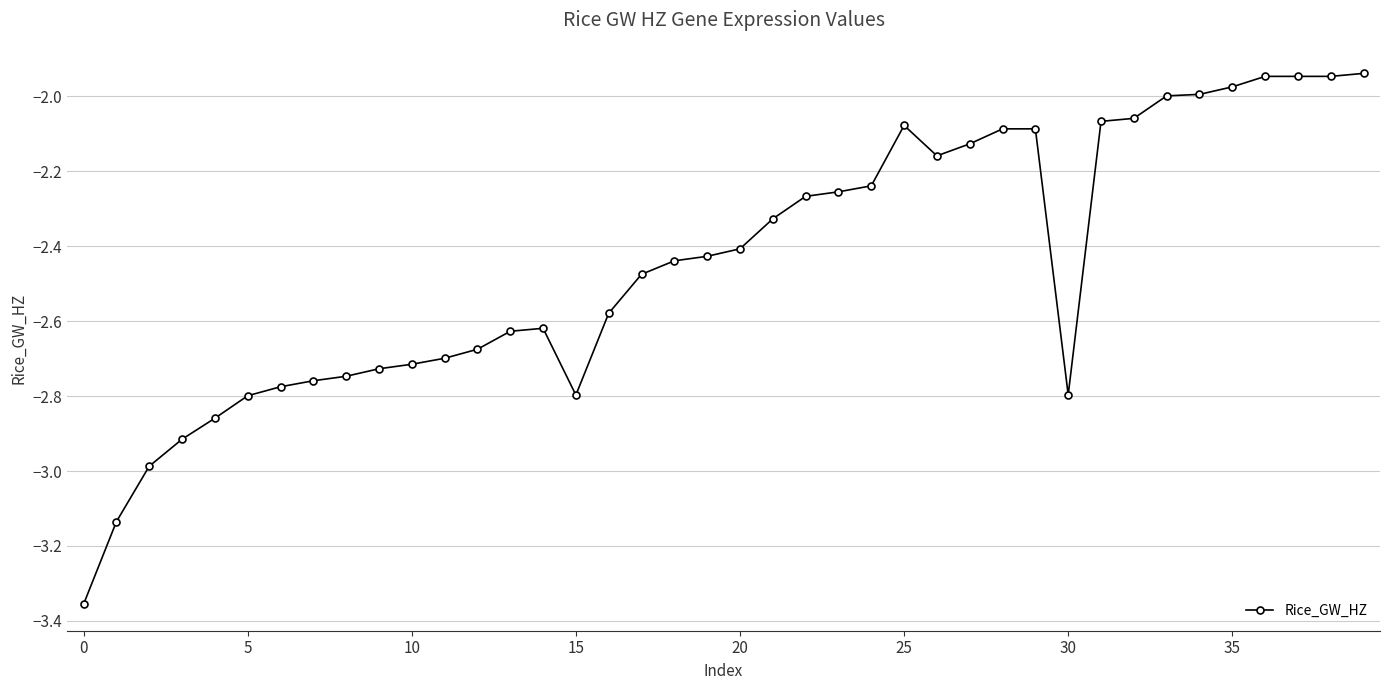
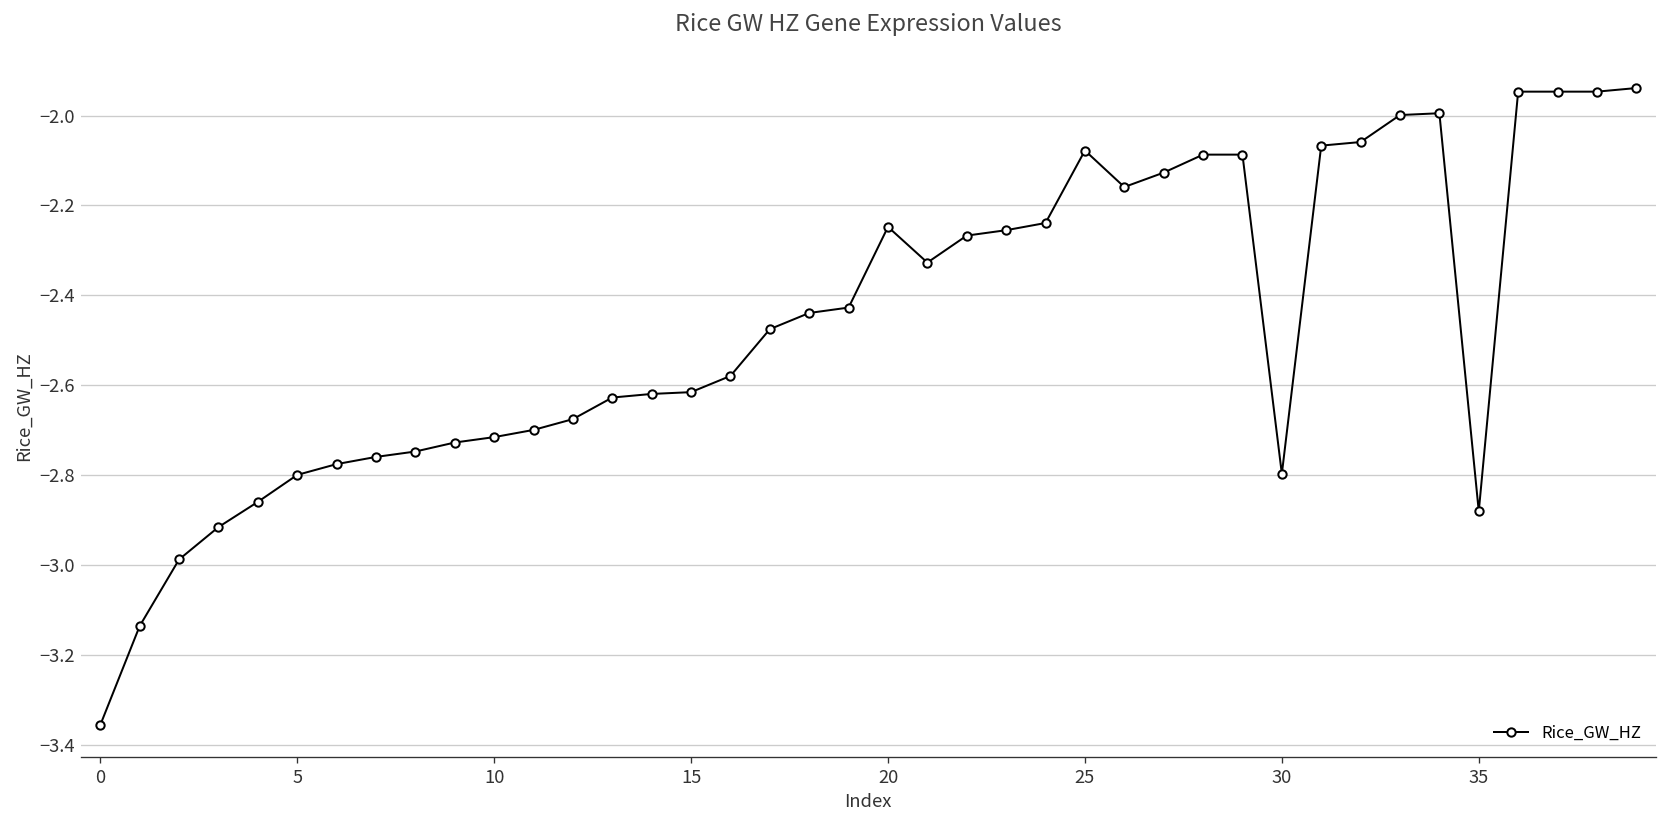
15: -2.80 -> -2.62
20: -2.41 -> -2.25
35: -1.97 -> -2.88
